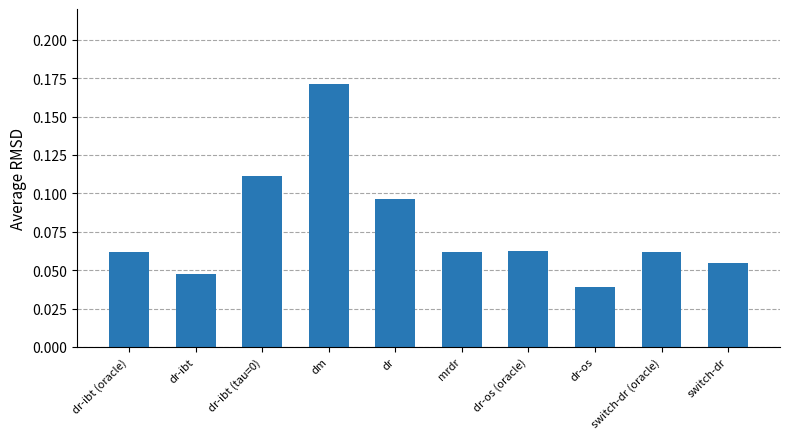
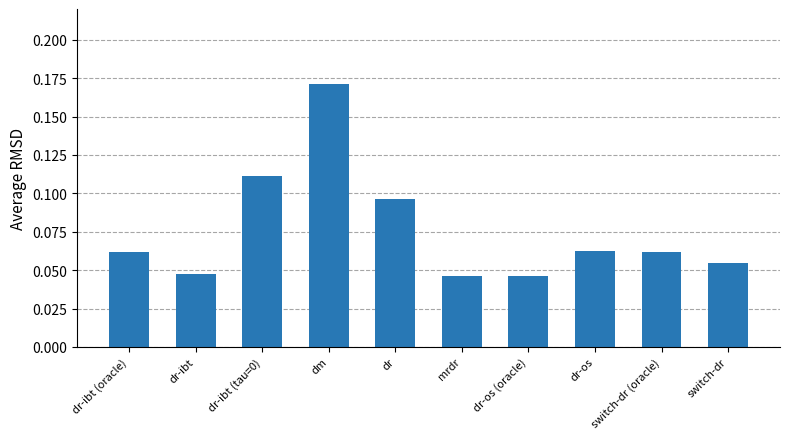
mrdr: 0.062 -> 0.046
dr-os (oracle): 0.062 -> 0.046
dr-os: 0.039 -> 0.062
